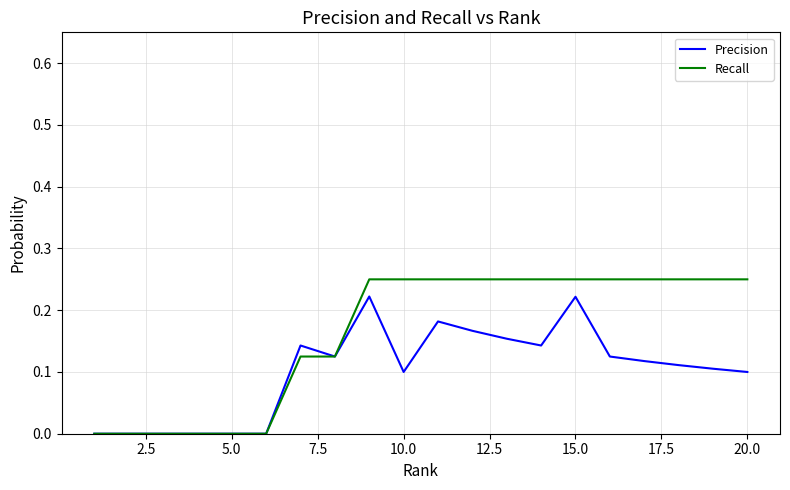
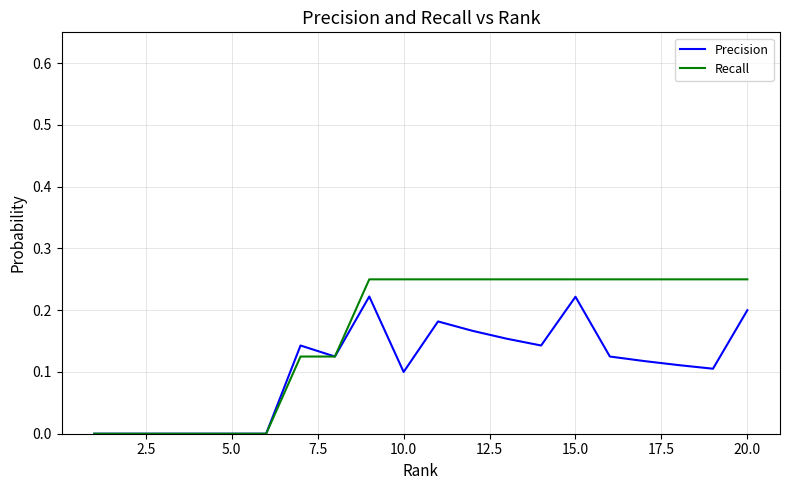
Precision, 20.0: 0.1 -> 0.2
